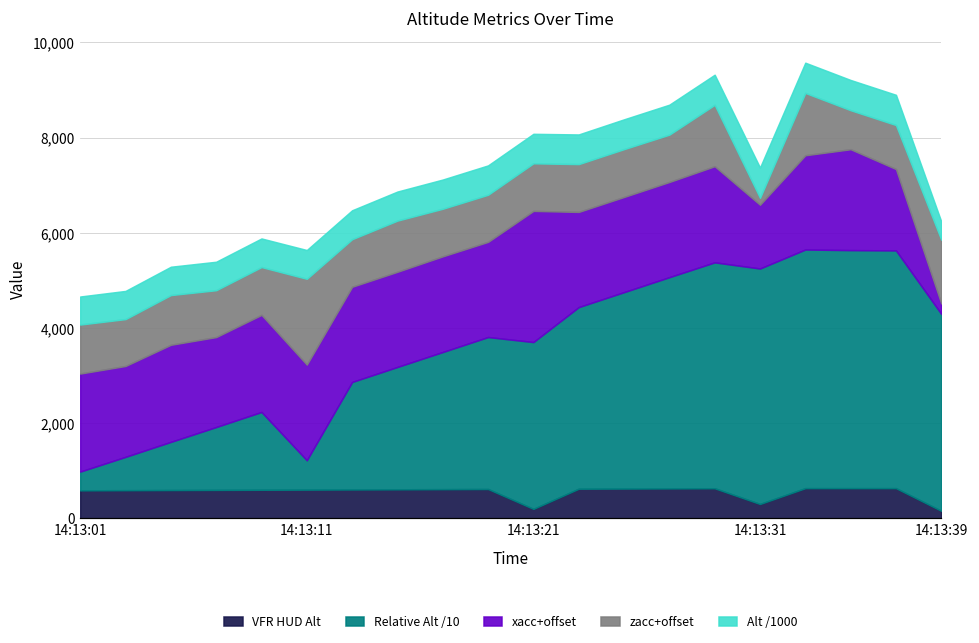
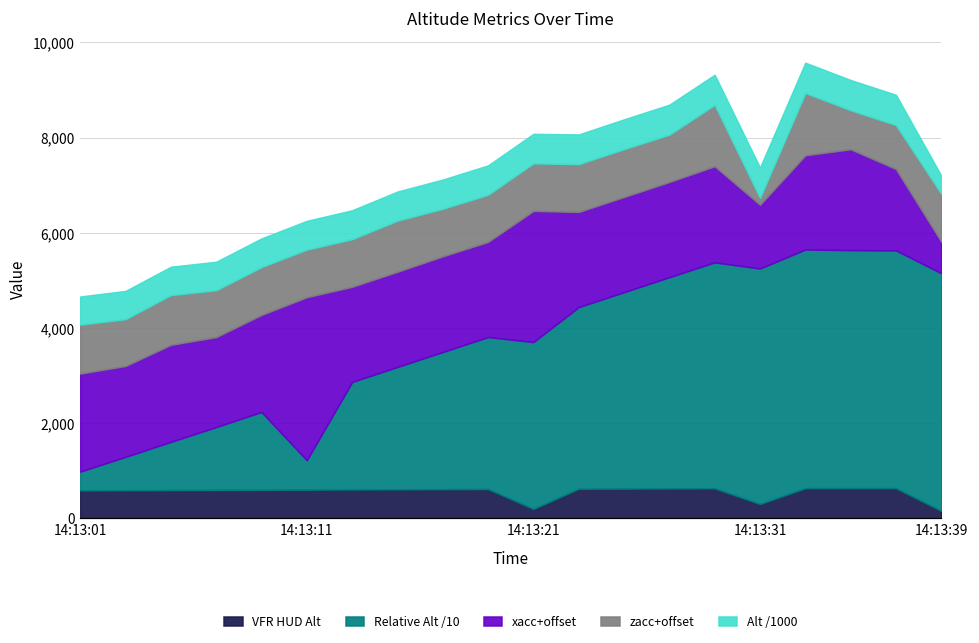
xacc+offset, 14:13:11: 2,000 -> 3,400
zacc+offset, 14:13:11: 1,800 -> 1,000
Relative Alt /10, 14:13:39: 4,100 -> 5,000
xacc+offset, 14:13:39: 200 -> 700
zacc+offset, 14:13:39: 1,300 -> 1,000
